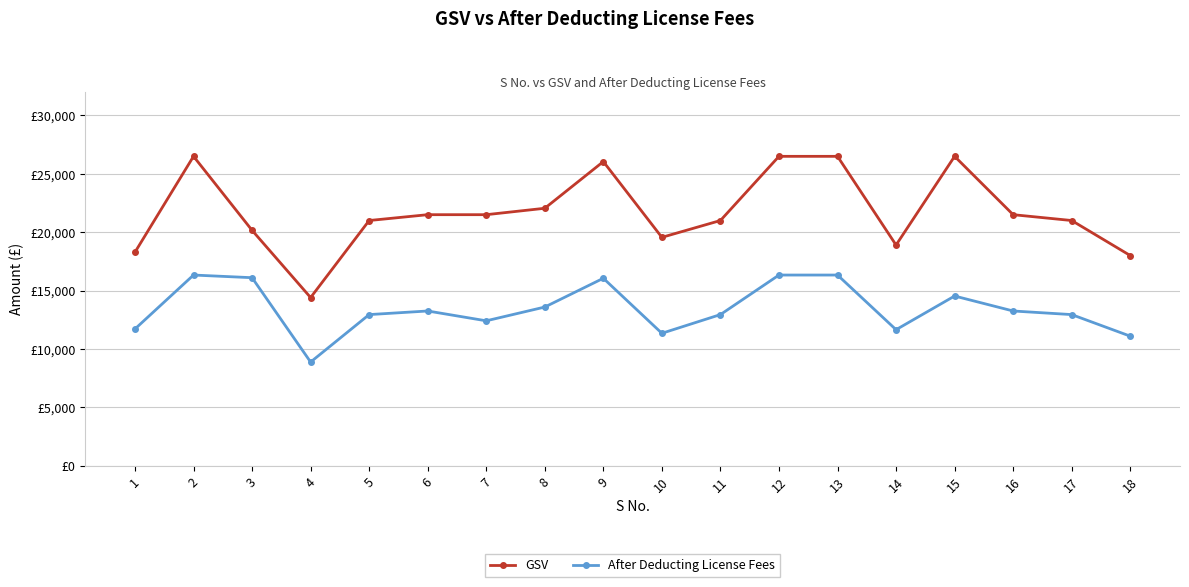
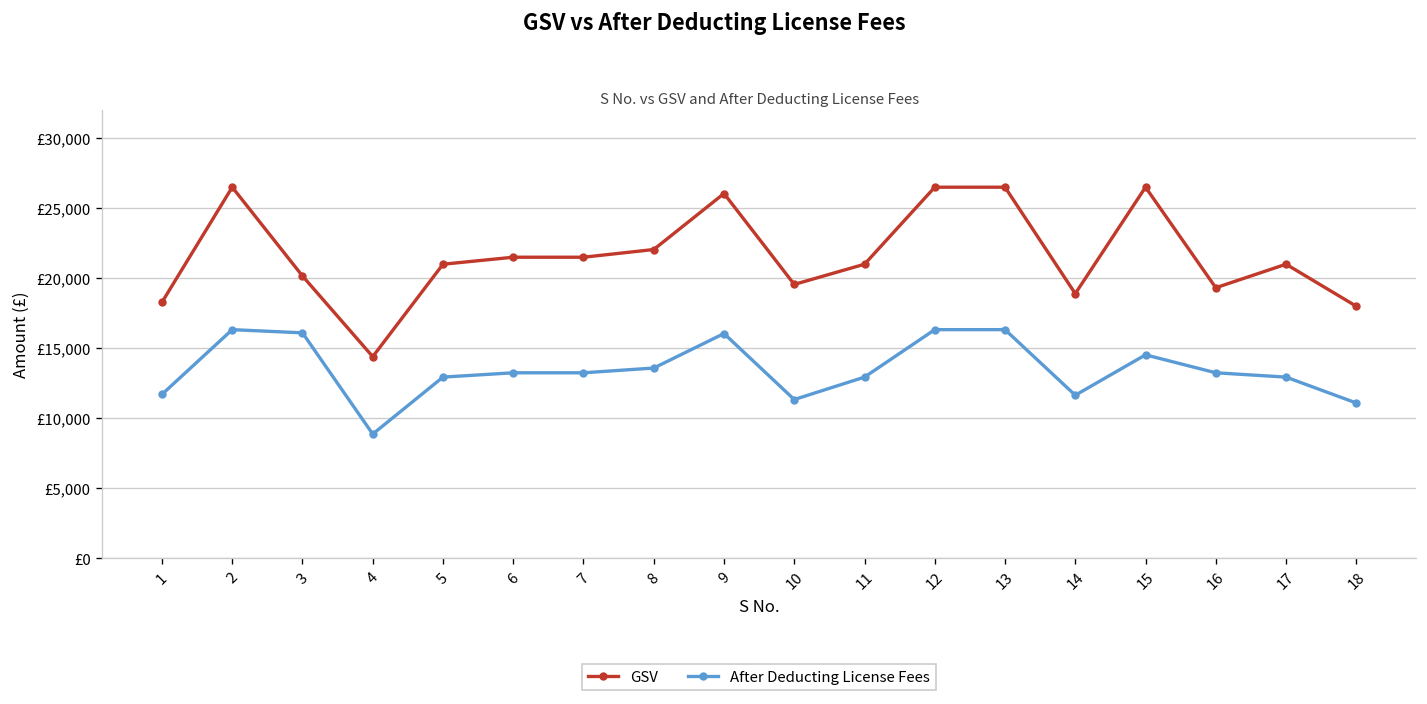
After Deducting License Fees, 7: £12,400 -> £13,200
GSV, 16: £21,500 -> £19,300
